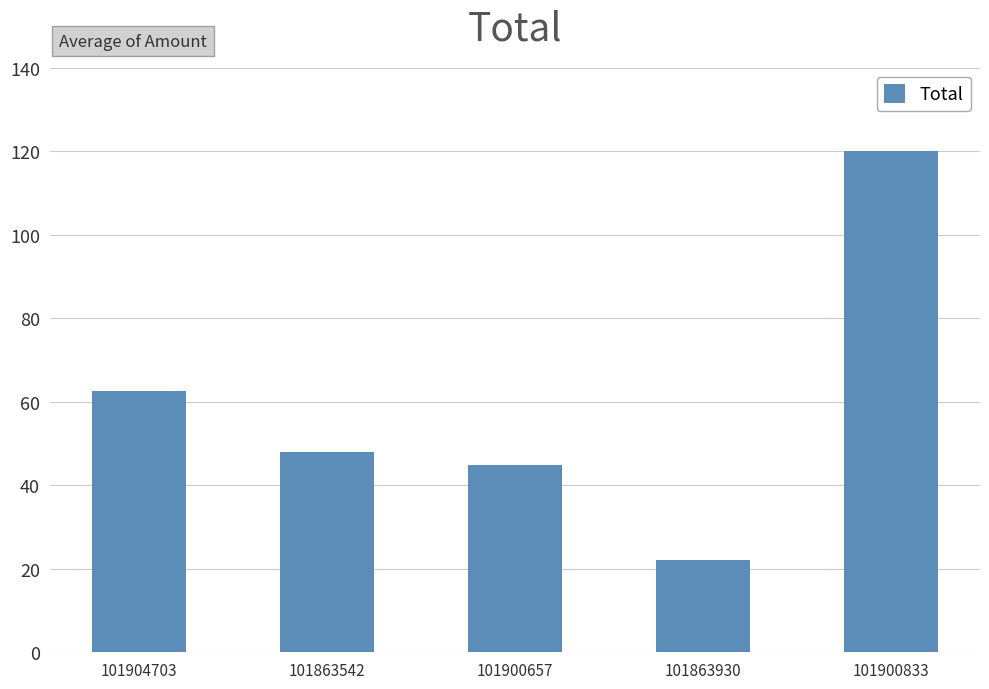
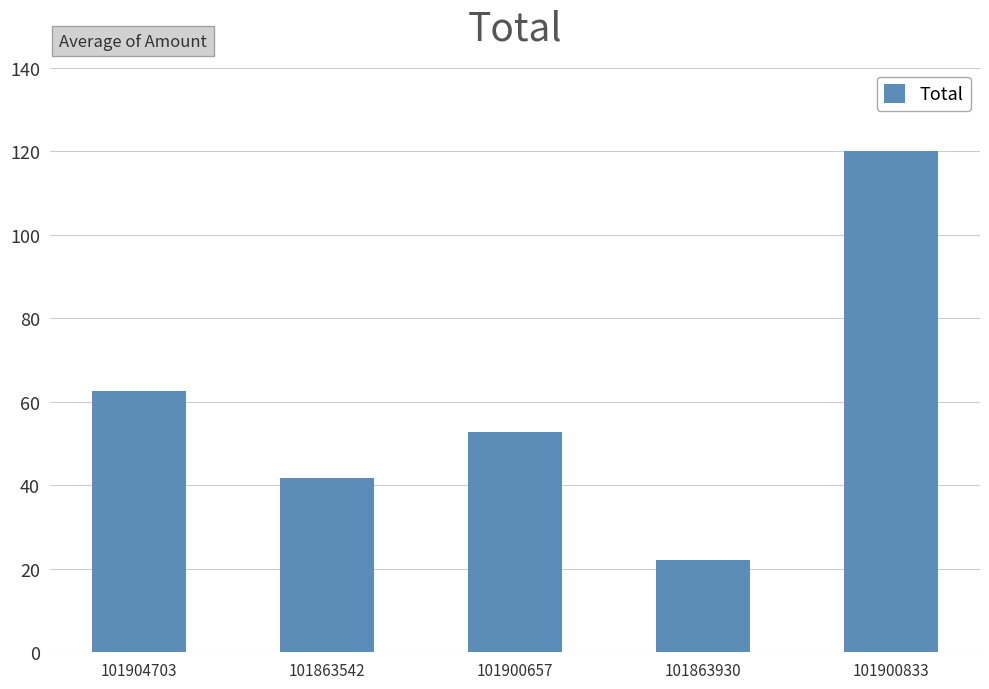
101863542: 48 -> 42
101900657: 45 -> 53
